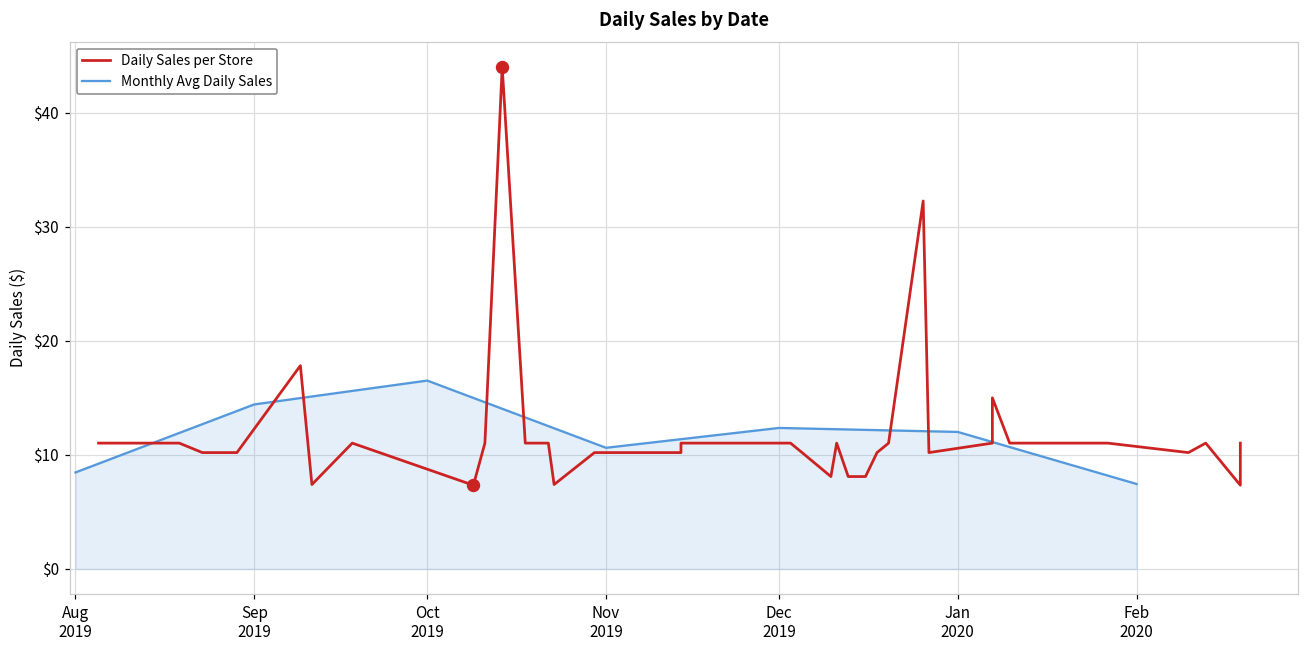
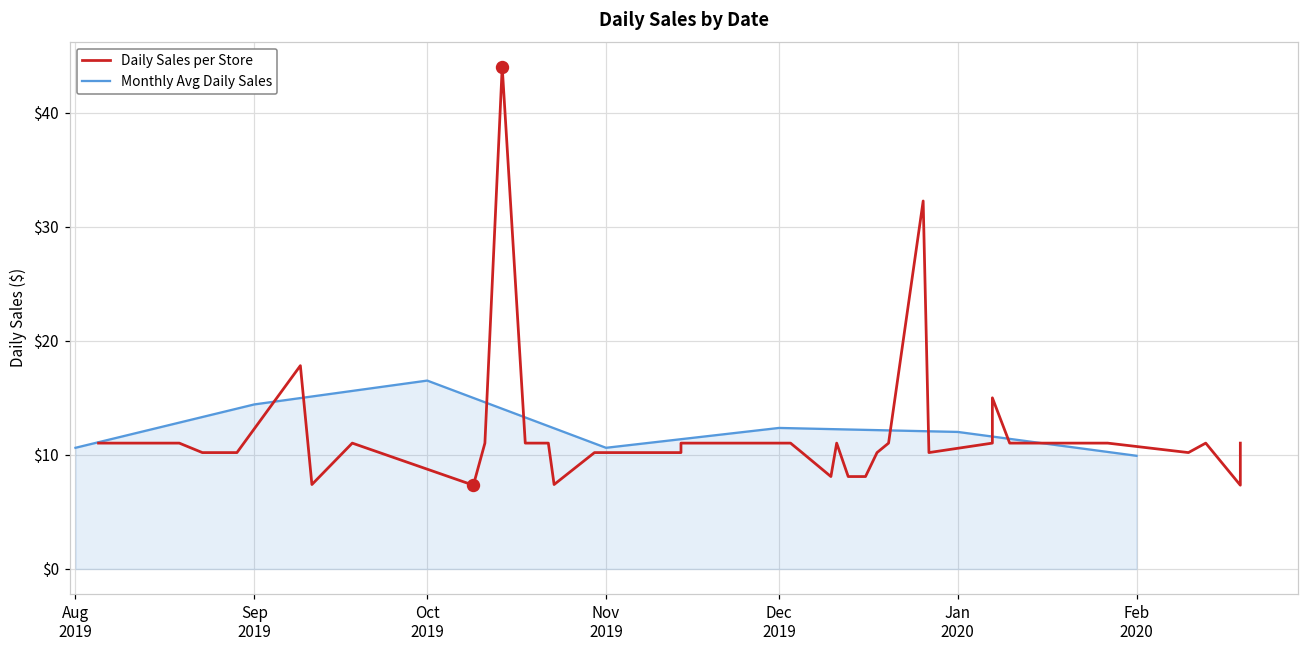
Monthly Avg Daily Sales, Aug 2019: $8.5 -> $10.6
Monthly Avg Daily Sales, Feb 2020: $7.5 -> $9.9
